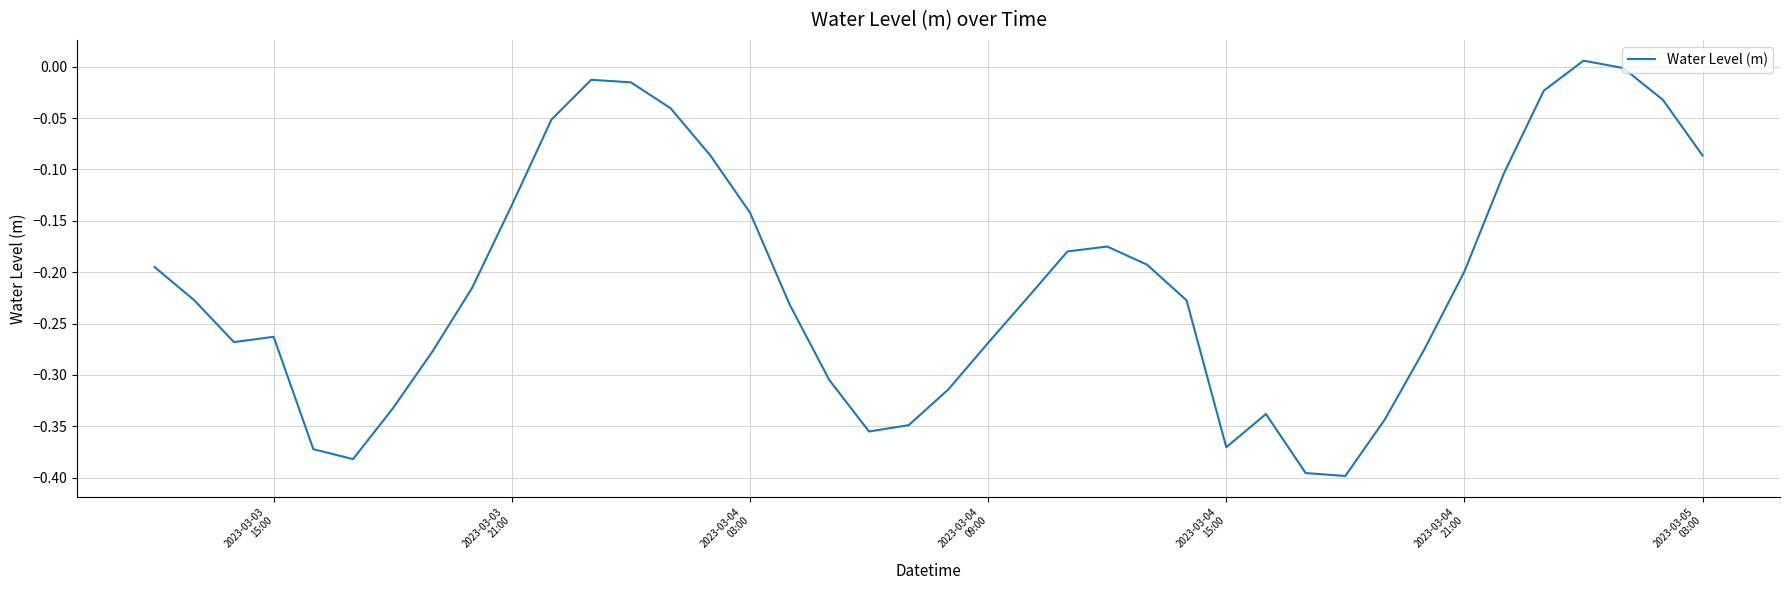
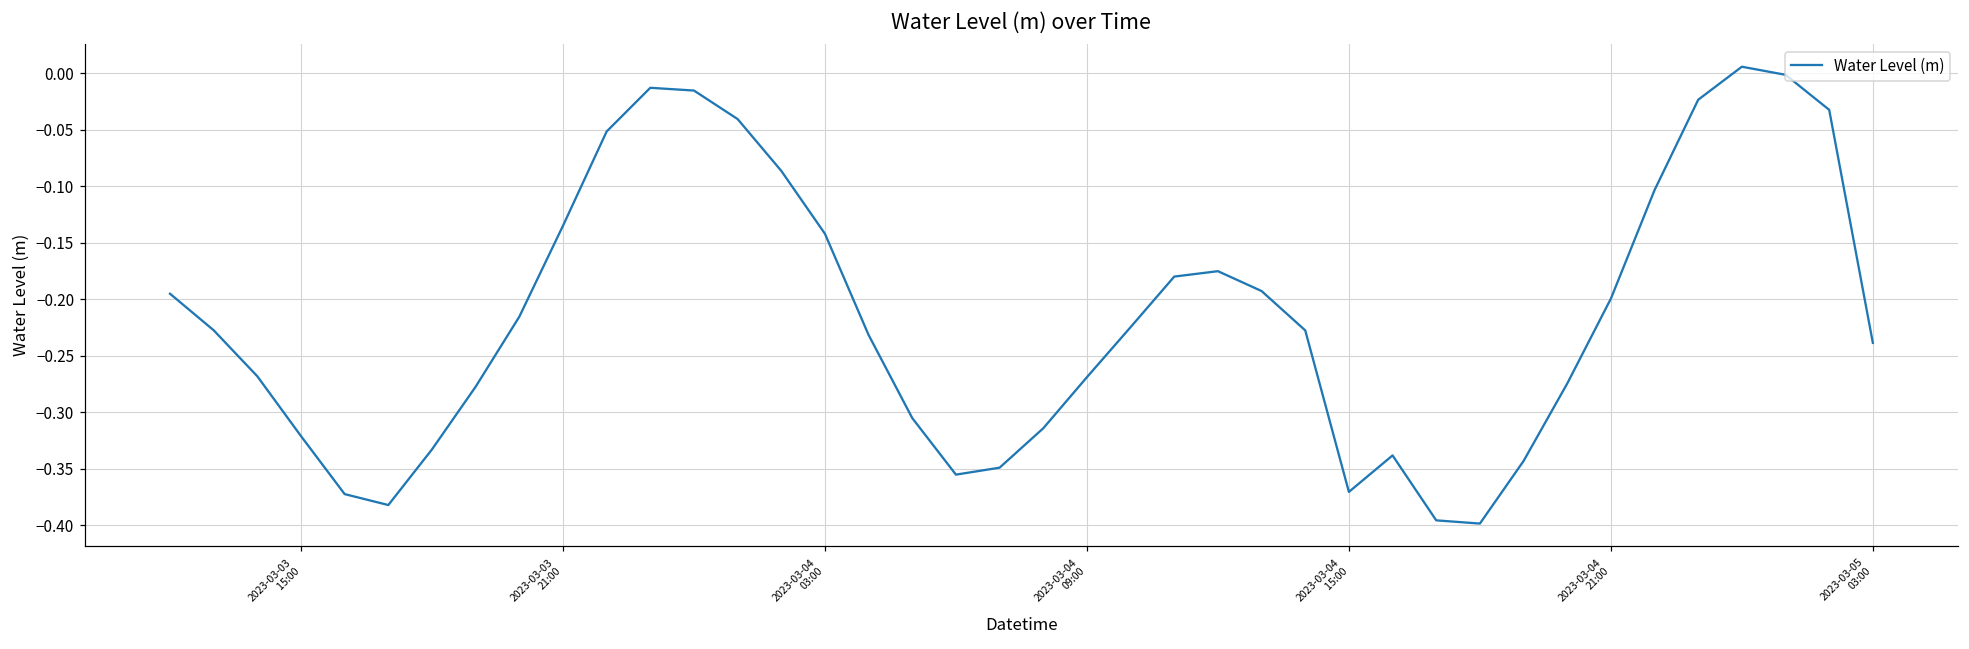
2023-03-03 15:00: -0.263 -> -0.321
2023-03-05 03:00: -0.086 -> -0.238
